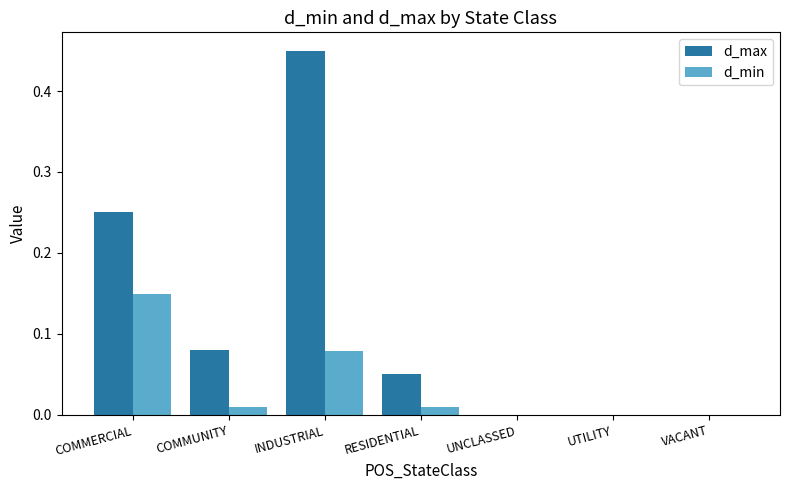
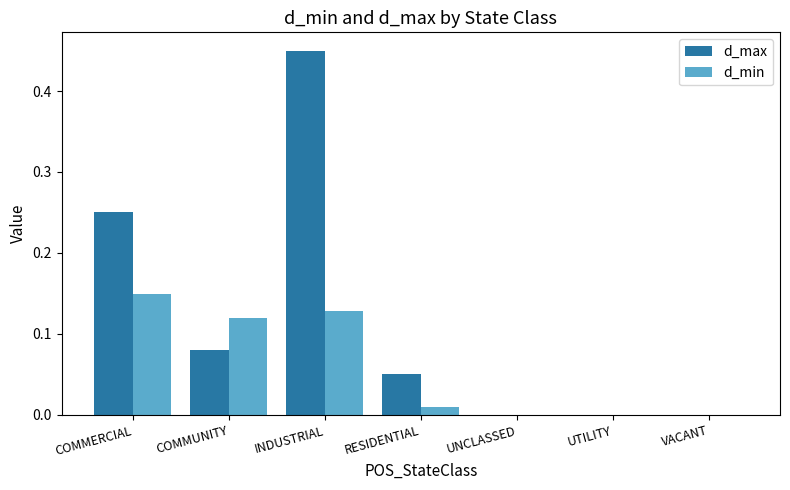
d_min, COMMUNITY: 0.01 -> 0.12
d_min, INDUSTRIAL: 0.08 -> 0.13
